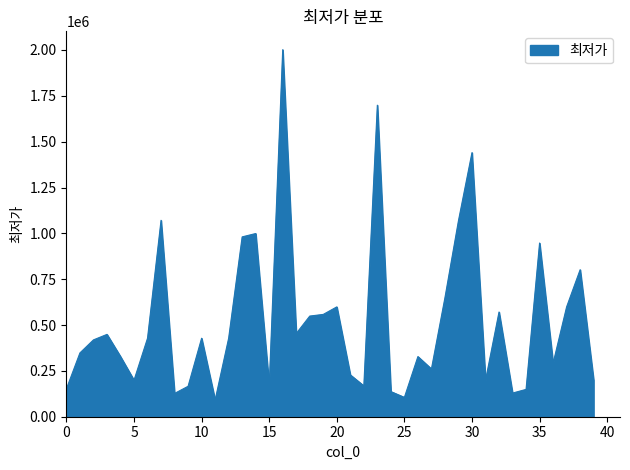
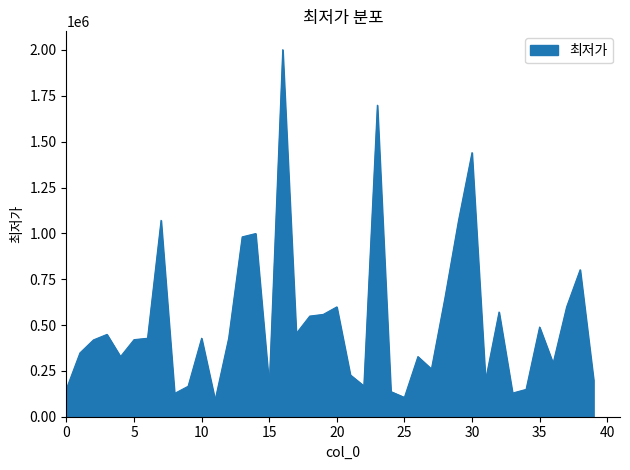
5: 200000 -> 420000
35: 950000 -> 490000
